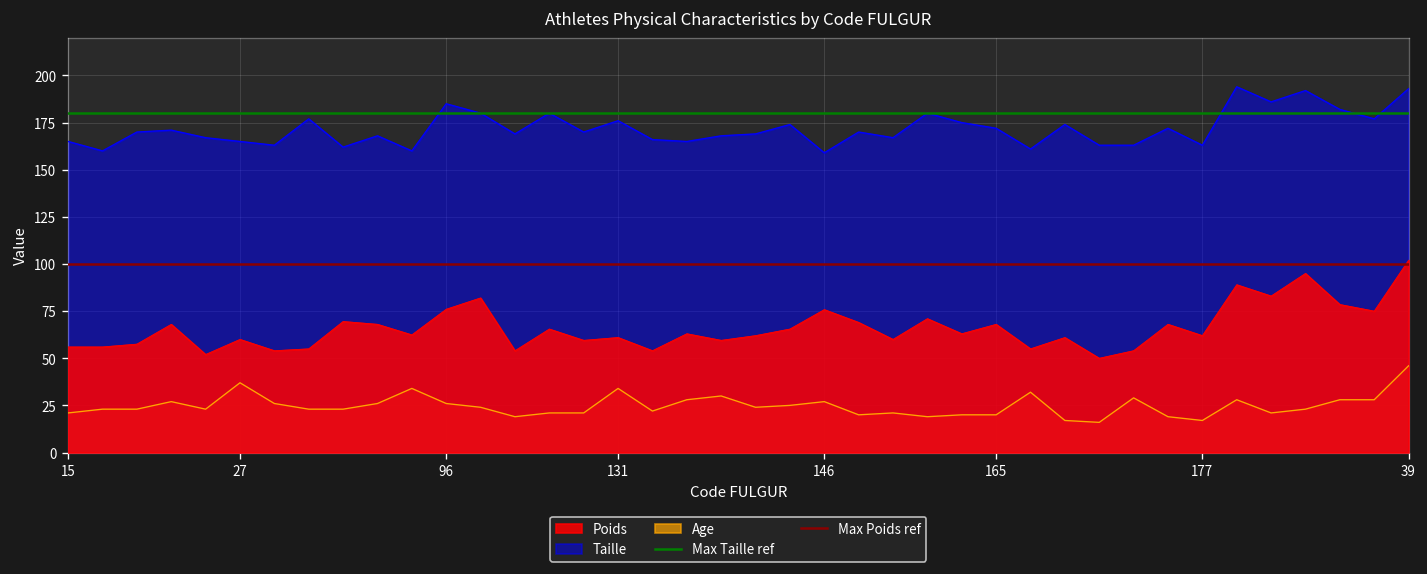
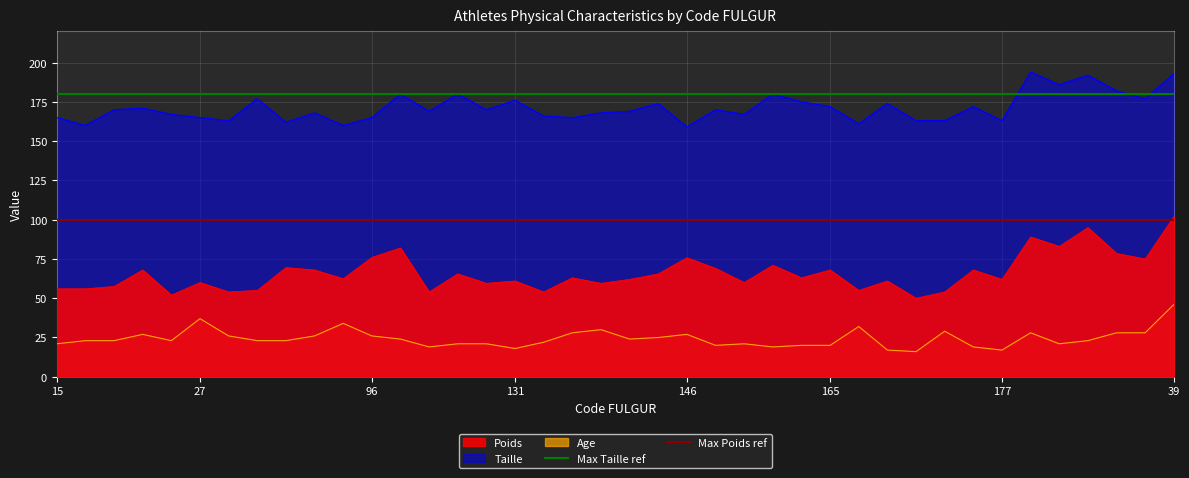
Taille, 96: 185 -> 165
Age, 131: 34 -> 18
